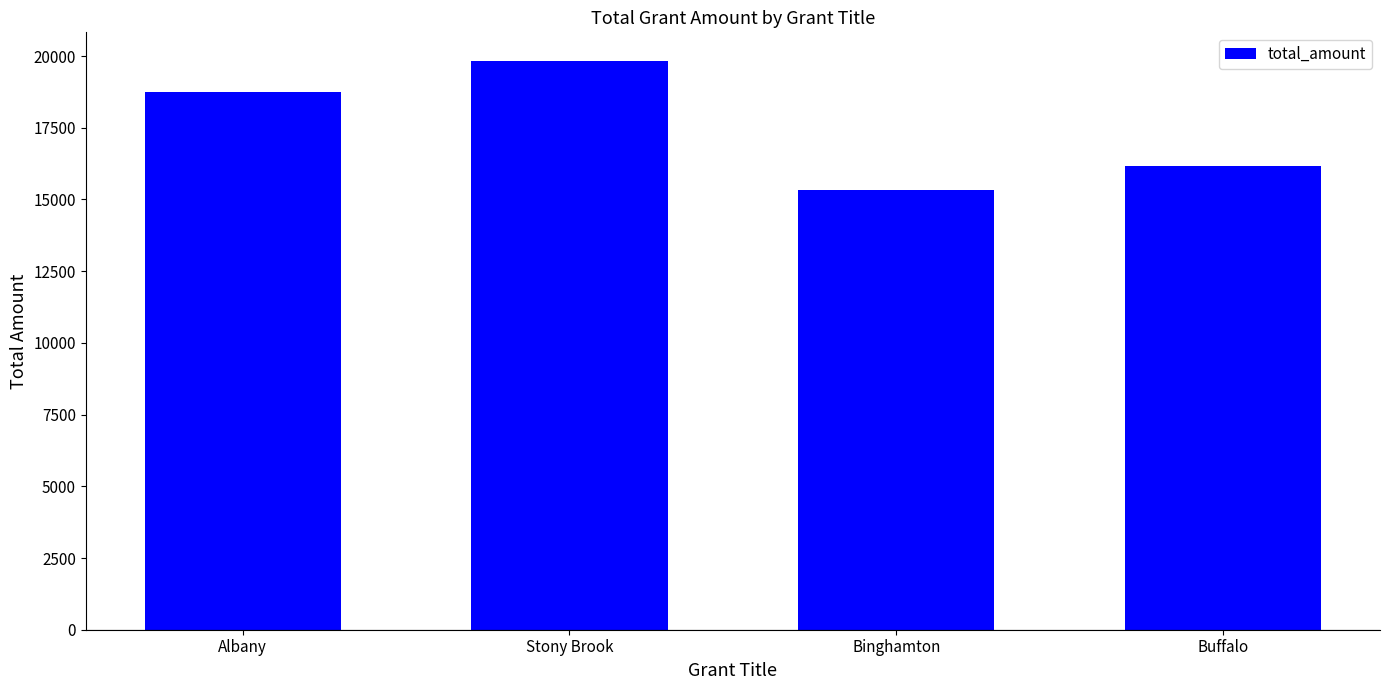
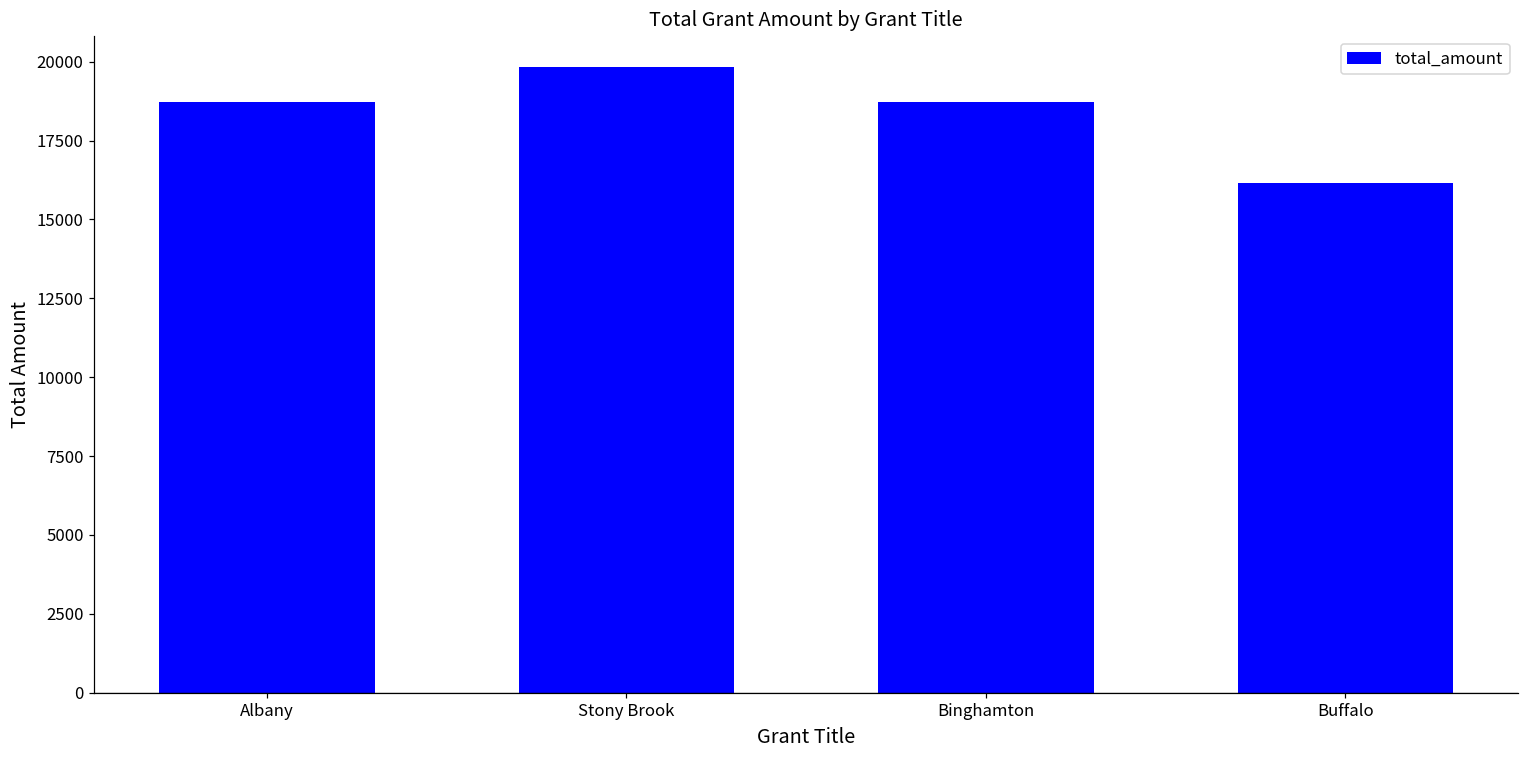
Binghamton: 15300 -> 18700
